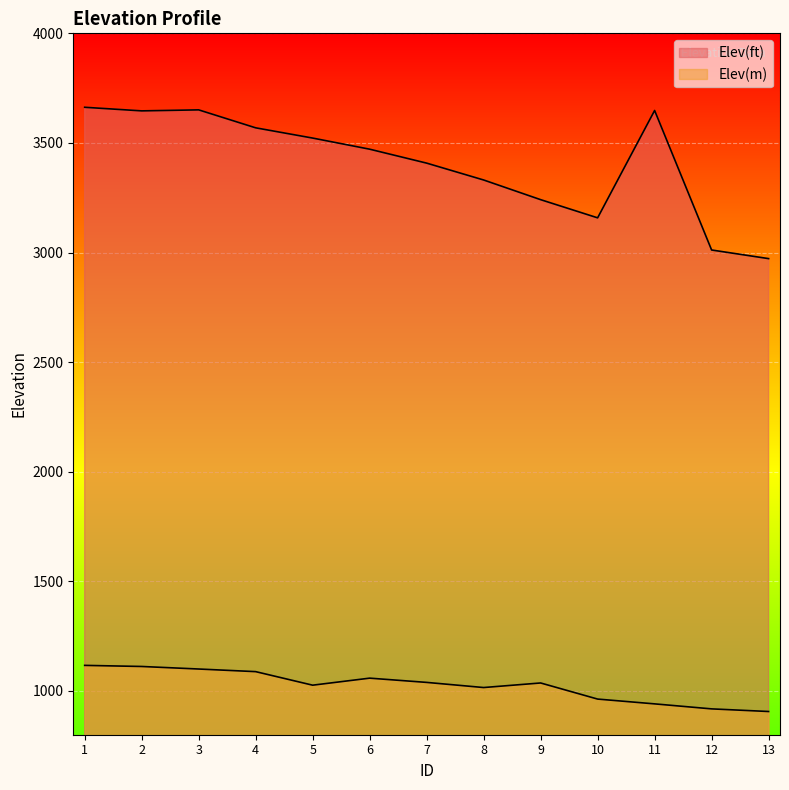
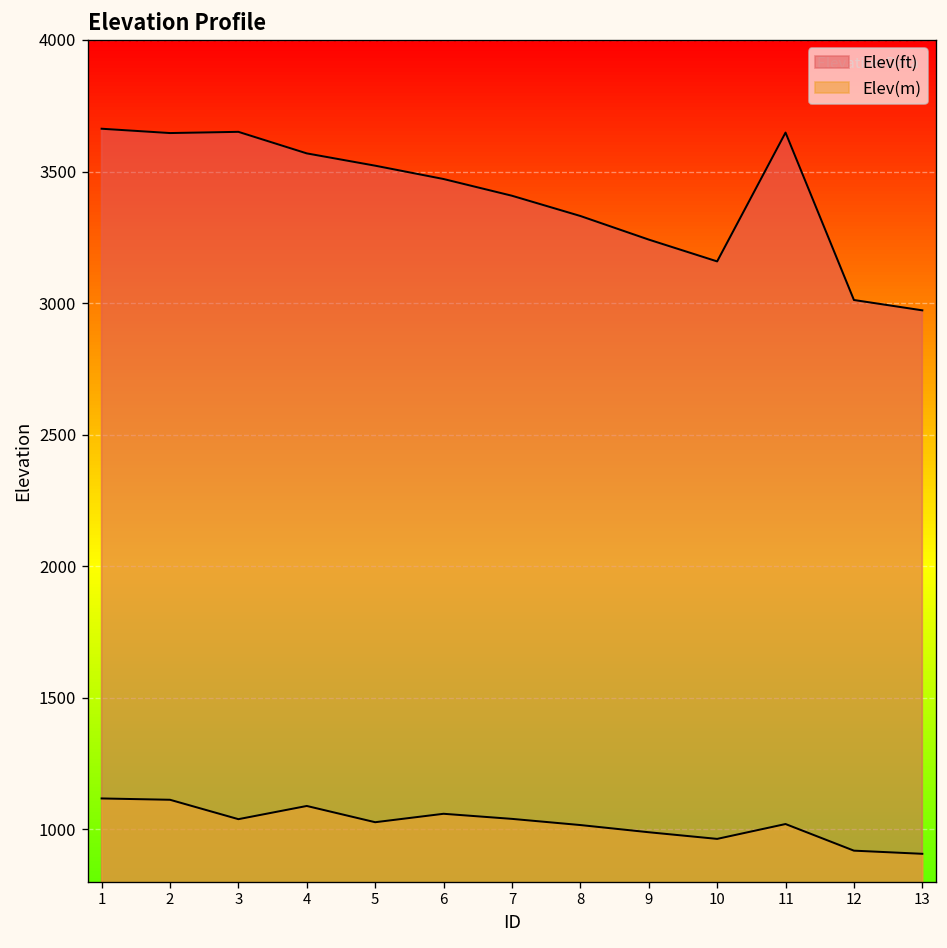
Elev(m), 3: 1100 -> 1040
Elev(m), 9: 1040 -> 990
Elev(m), 11: 940 -> 1020
